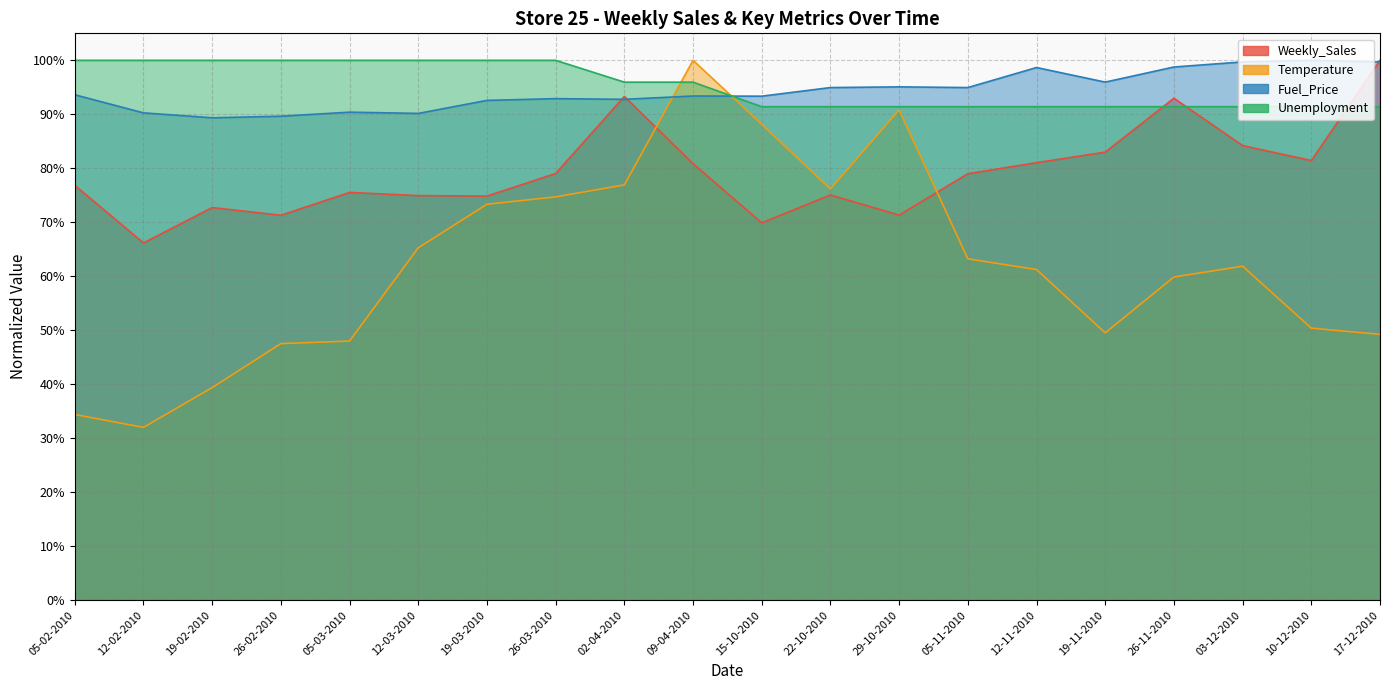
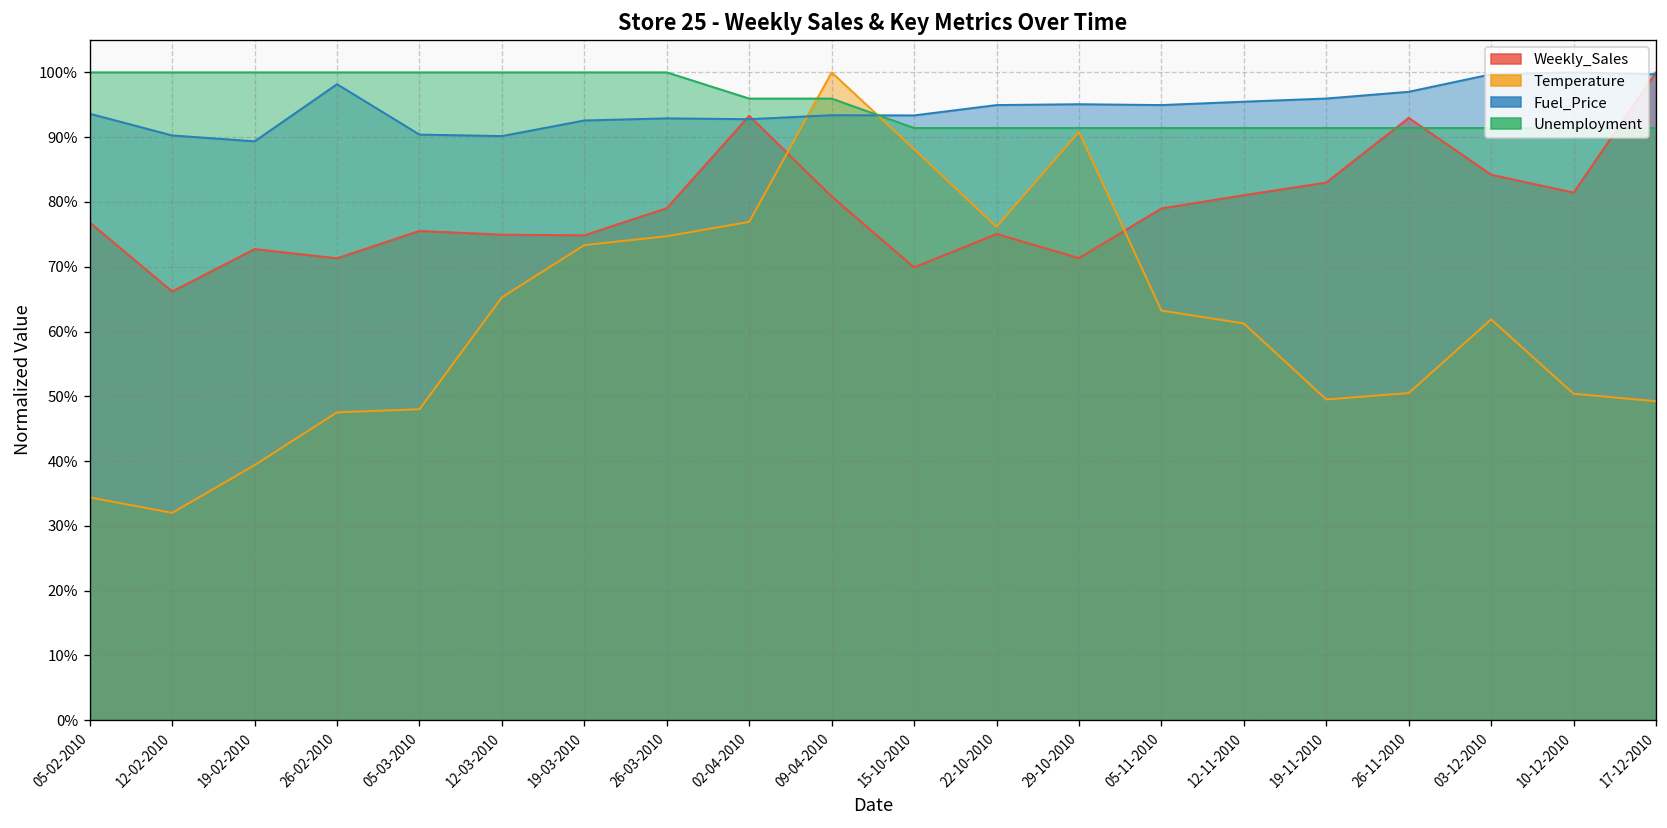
Fuel_Price, 26-02-2010: 90% -> 98%
Fuel_Price, 12-11-2010: 99% -> 95%
Temperature, 26-11-2010: 60% -> 50%
Fuel_Price, 26-11-2010: 99% -> 97%
